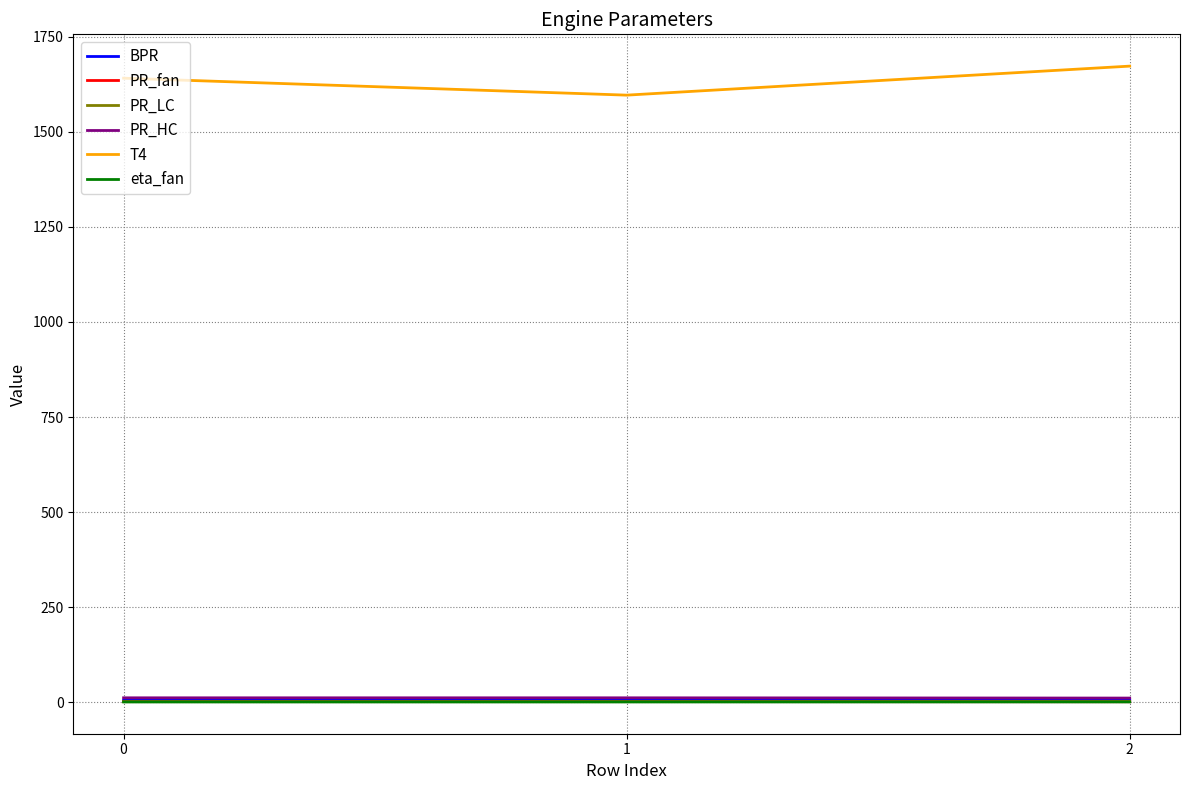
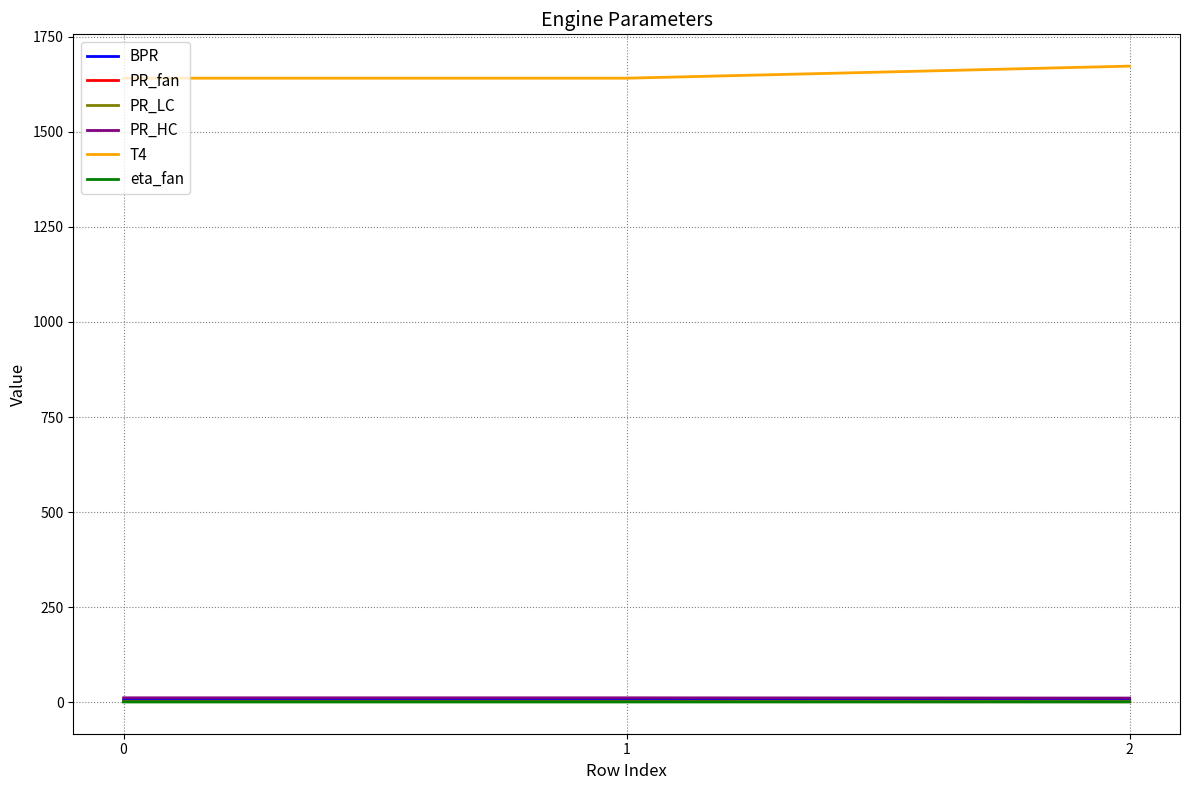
T4, 1: 1600 -> 1640
